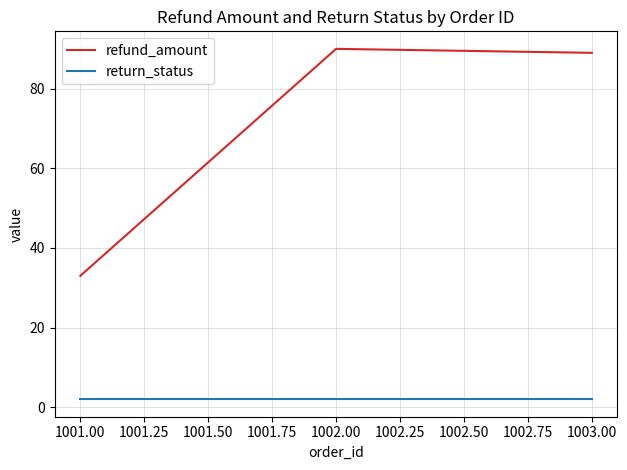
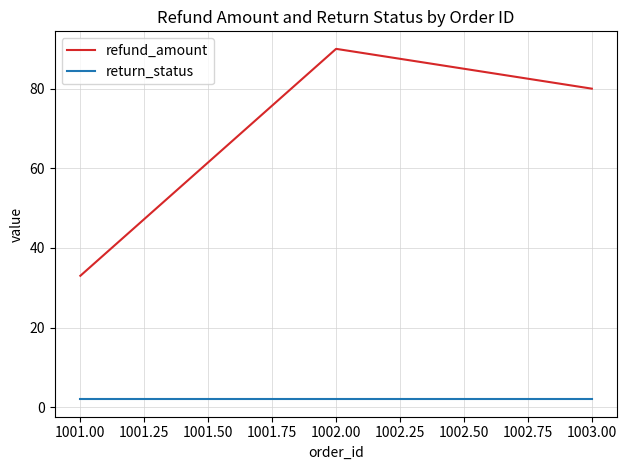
refund_amount, 1003.00: 89 -> 80
